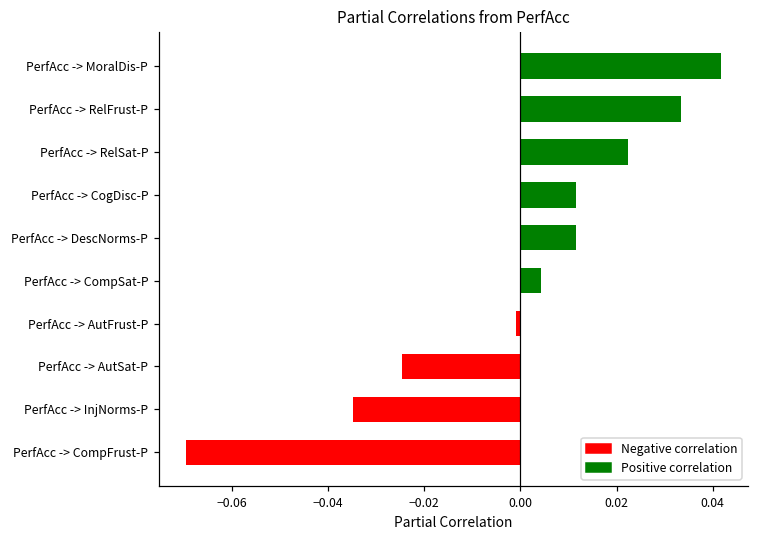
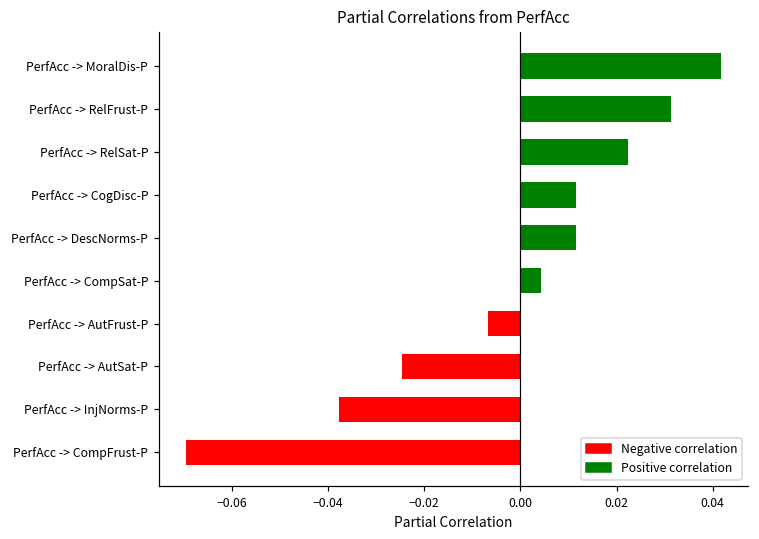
PerfAcc -> RelFrust-P: 0.033 -> 0.031
PerfAcc -> AutFrust-P: -0.001 -> -0.007
PerfAcc -> InjNorms-P: -0.035 -> -0.038
